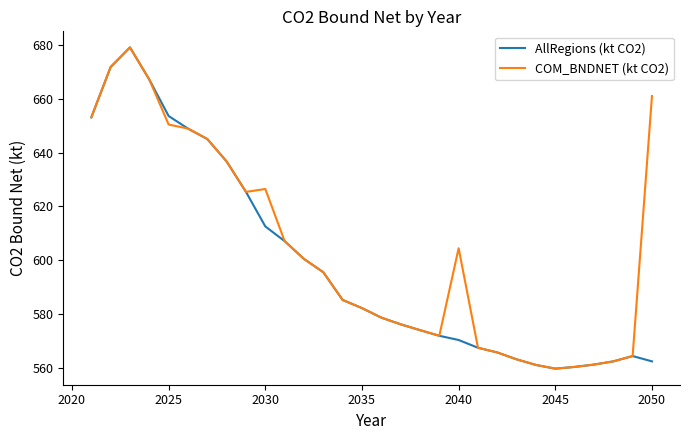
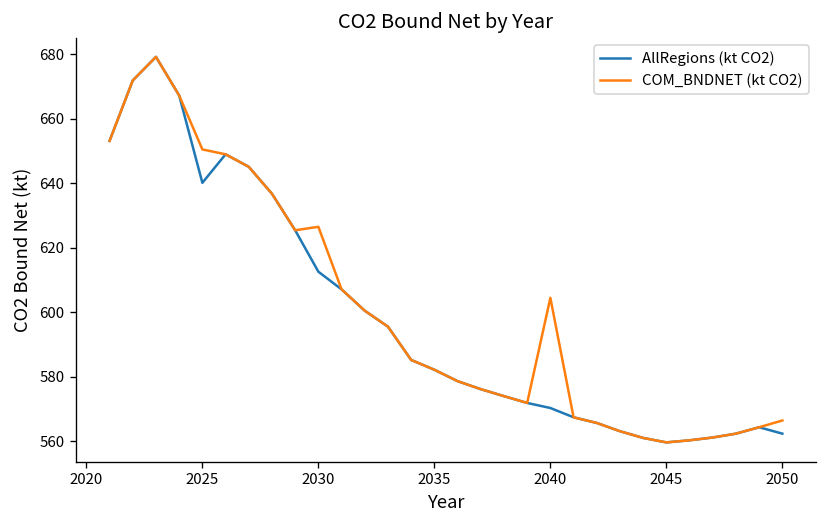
AllRegions (kt CO2), 2025: 654 -> 640
COM_BNDNET (kt CO2), 2050: 661 -> 566
